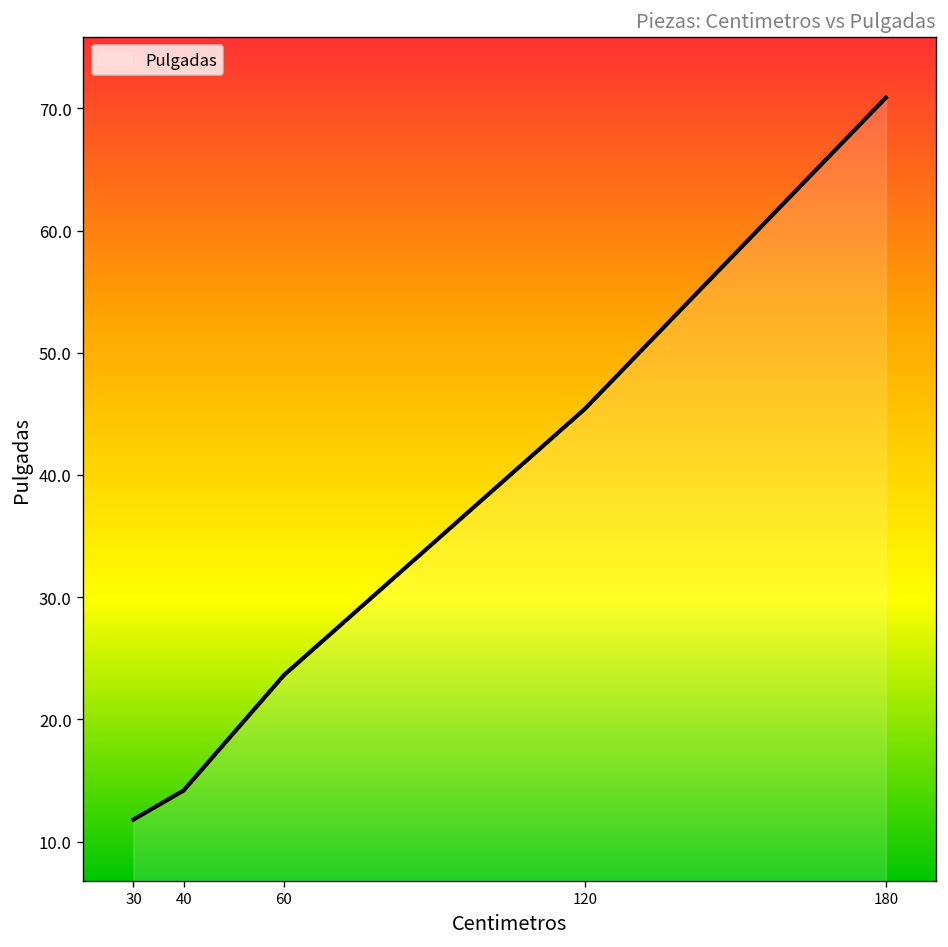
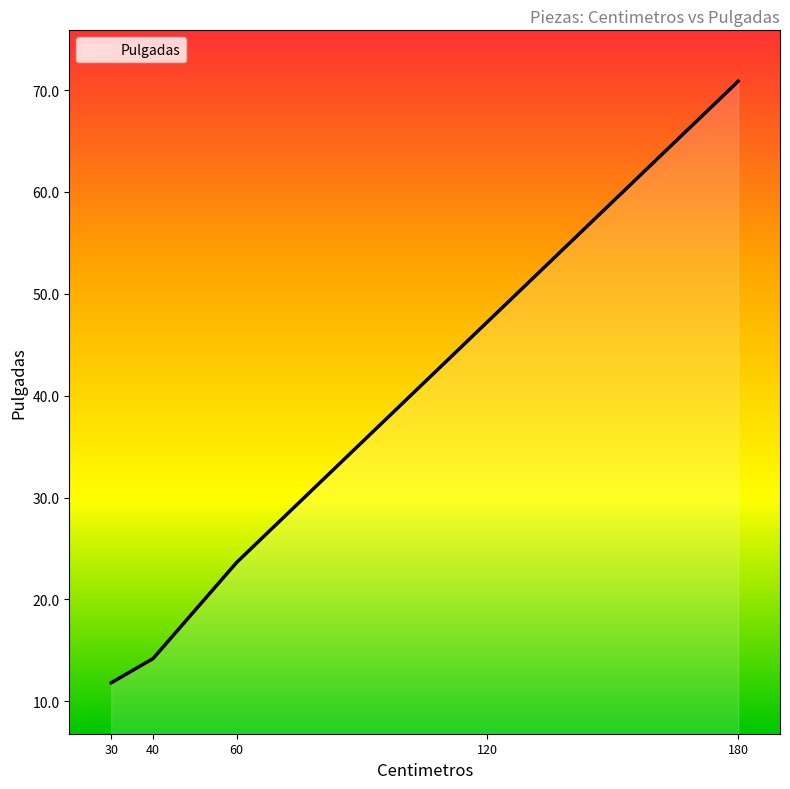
120: 45.4 -> 47.2
